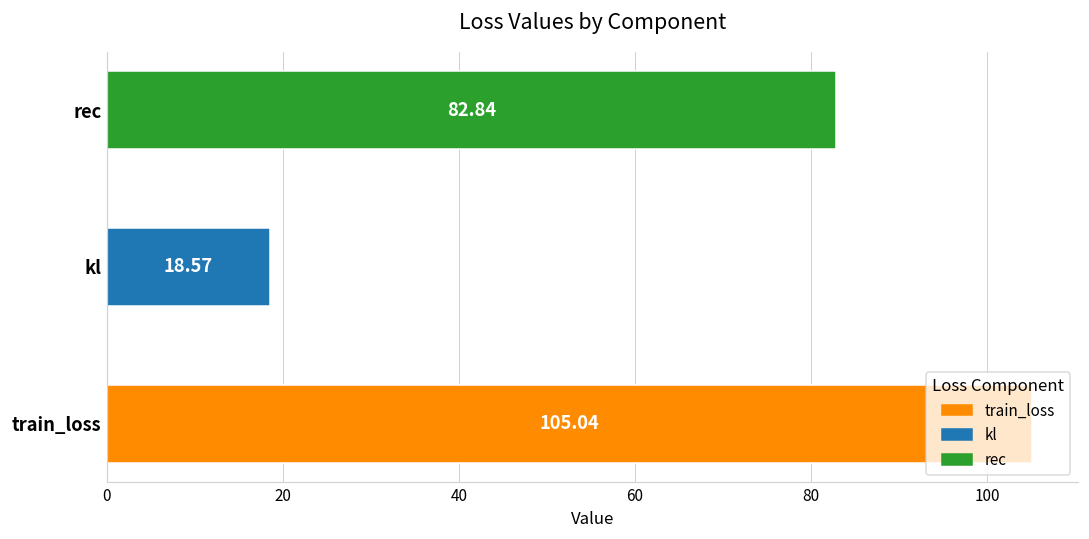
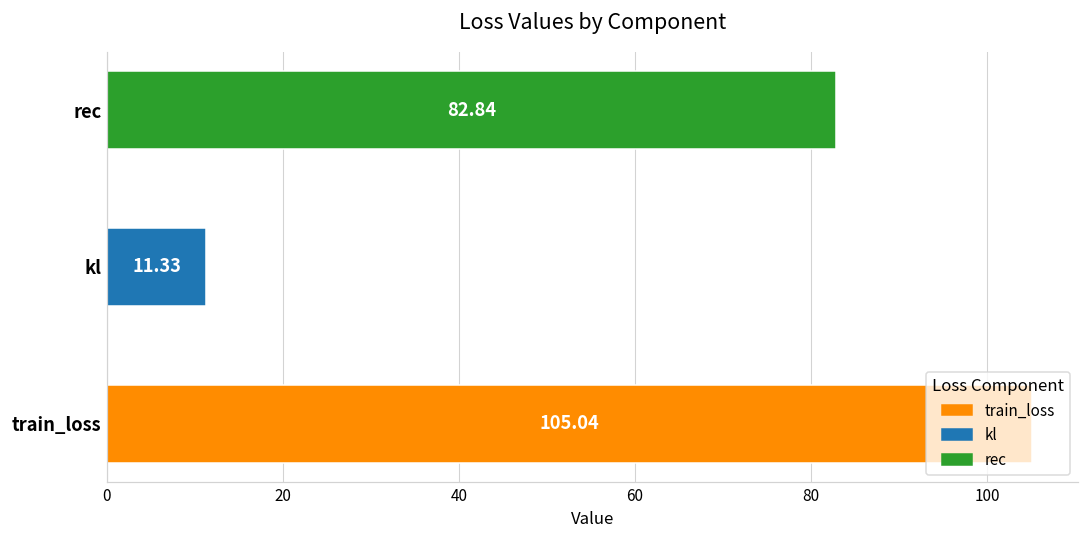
kl: 18.57 -> 11.33
